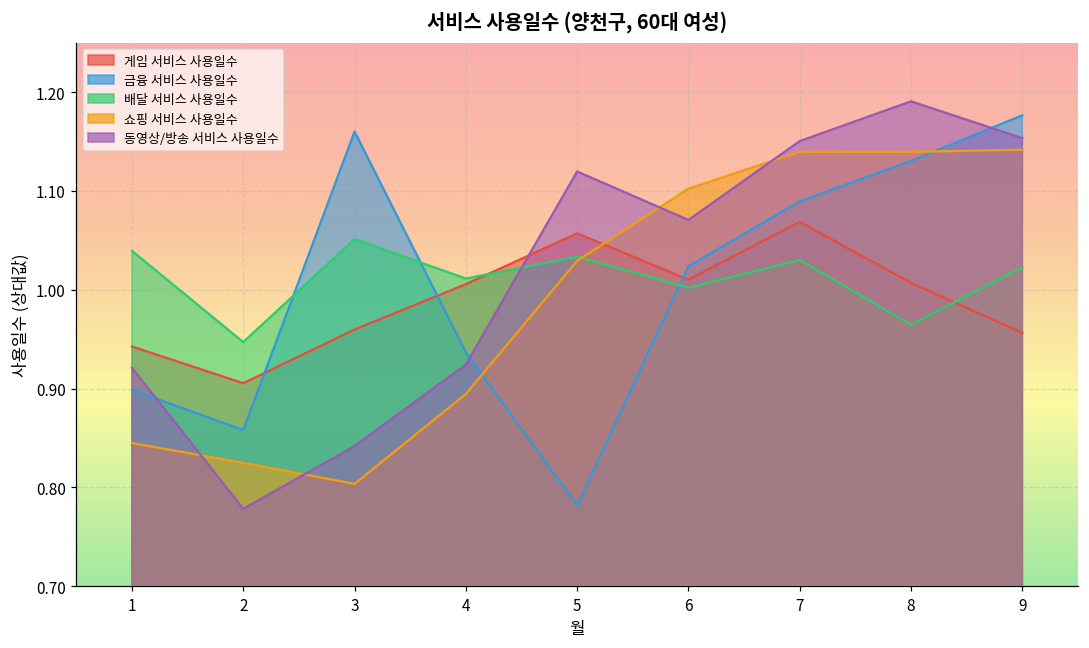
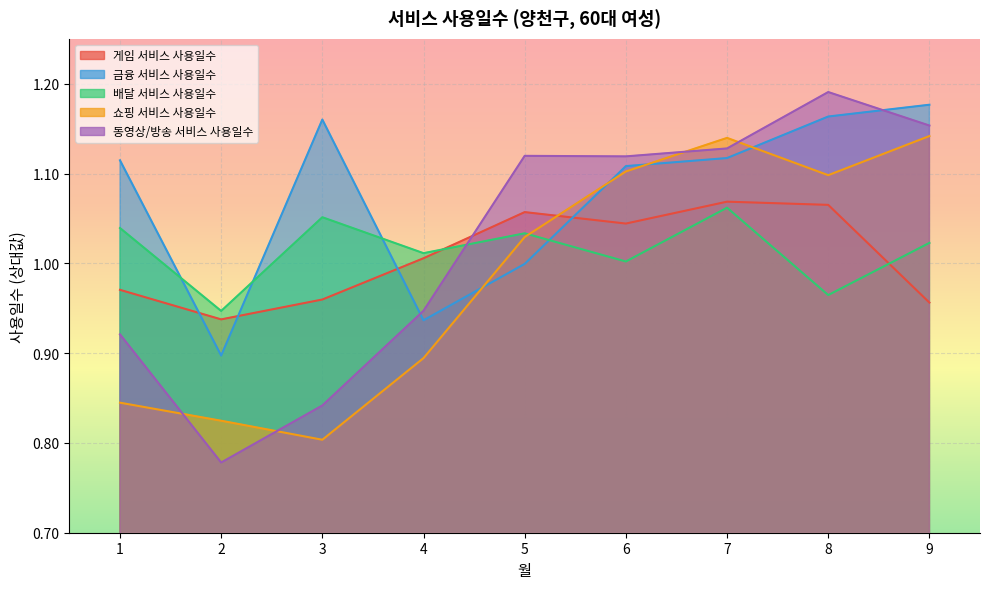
게임 서비스 사용일수, 1: 0.94 -> 0.97
금융 서비스 사용일수, 1: 0.90 -> 1.11
게임 서비스 사용일수, 2: 0.91 -> 0.94
금융 서비스 사용일수, 2: 0.86 -> 0.90
동영상/방송 서비스 사용일수, 4: 0.92 -> 0.95
금융 서비스 사용일수, 5: 0.78 -> 1.00
게임 서비스 사용일수, 6: 1.01 -> 1.04
금융 서비스 사용일수, 6: 1.02 -> 1.11
동영상/방송 서비스 사용일수, 6: 1.07 -> 1.12
금융 서비스 사용일수, 7: 1.09 -> 1.12
배달 서비스 사용일수, 7: 1.03 -> 1.06
동영상/방송 서비스 사용일수, 7: 1.15 -> 1.13
게임 서비스 사용일수, 8: 1.01 -> 1.07
금융 서비스 사용일수, 8: 1.13 -> 1.16
쇼핑 서비스 사용일수, 8: 1.14 -> 1.10
